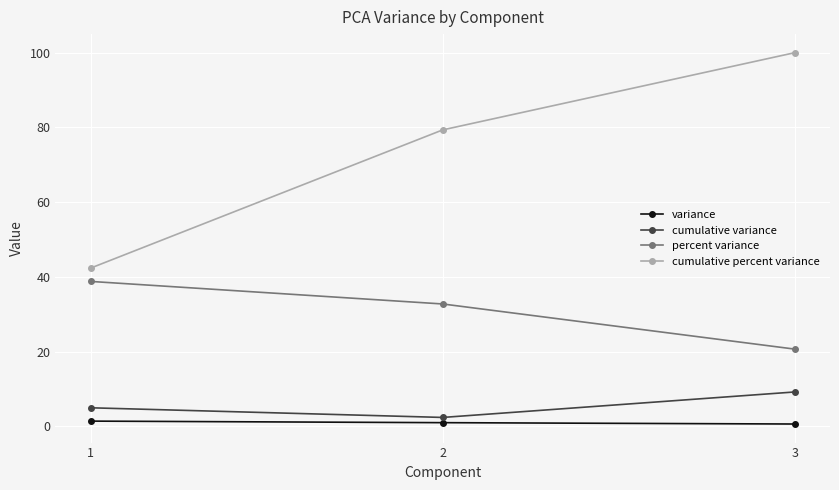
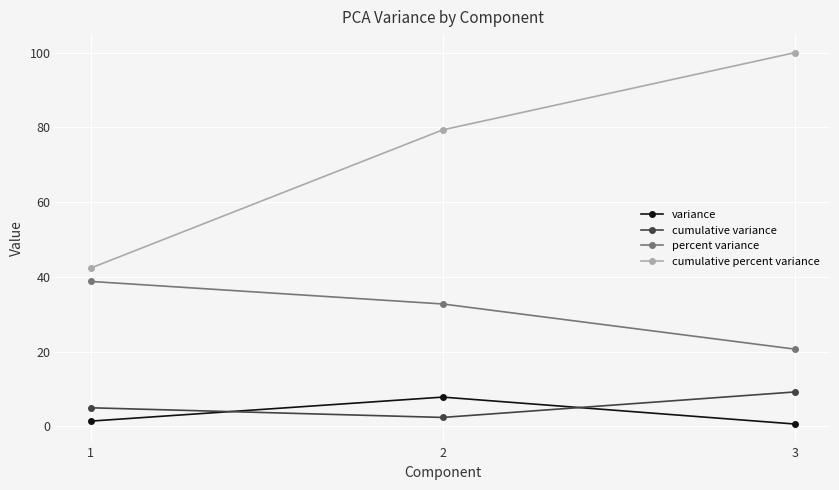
variance, 2: 1 -> 8
